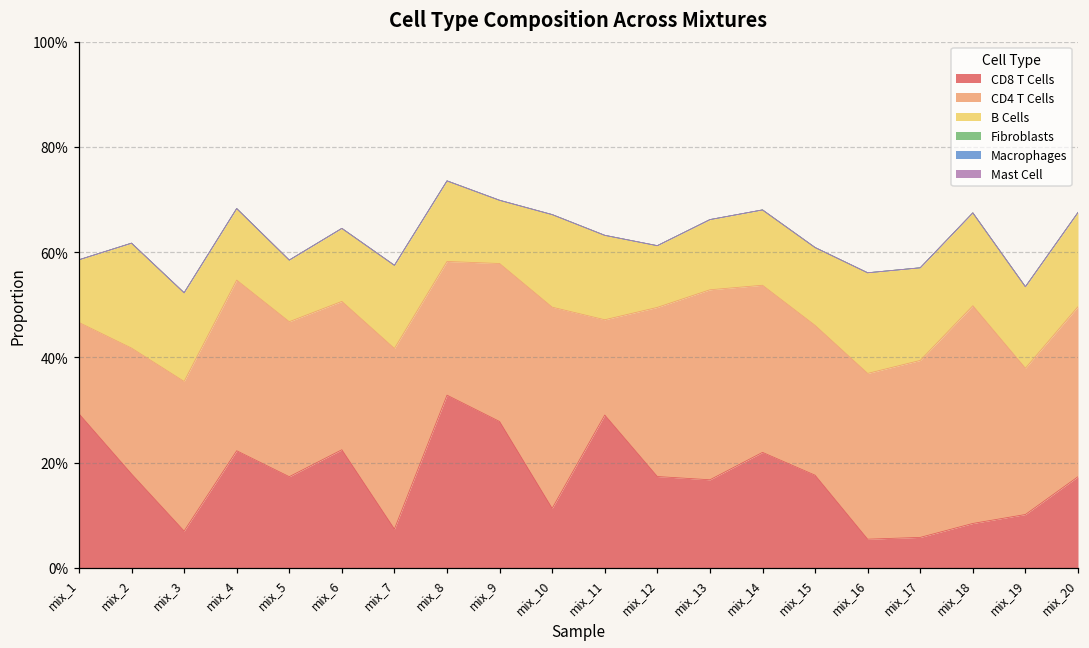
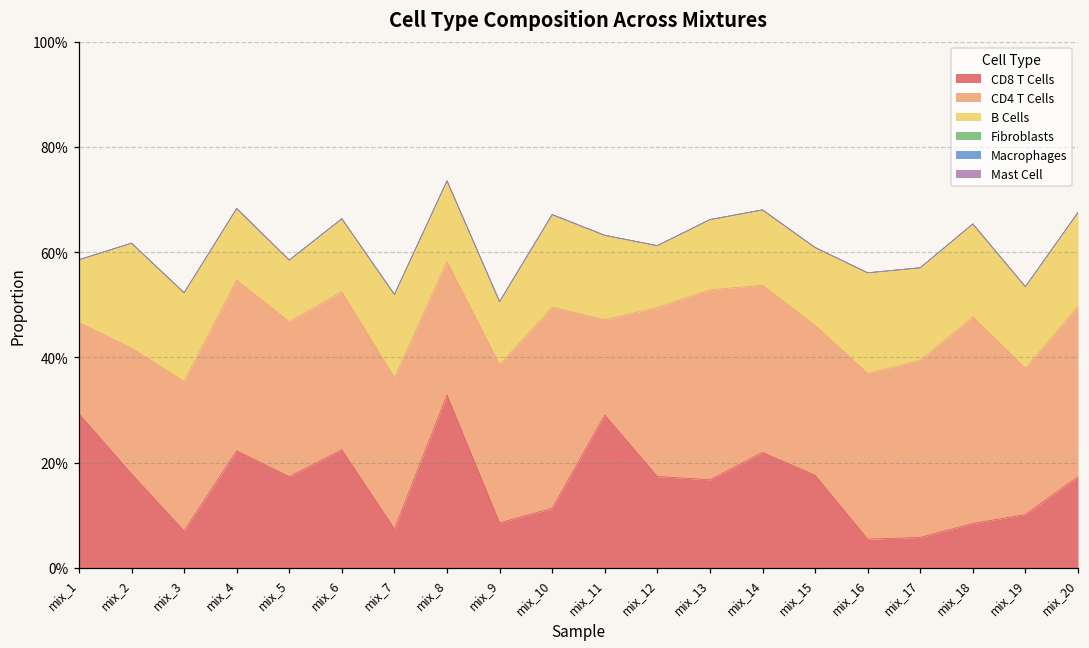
CD4 T Cells, mix_6: 28% -> 30%
CD4 T Cells, mix_7: 34% -> 29%
CD8 T Cells, mix_9: 28% -> 9%
CD4 T Cells, mix_18: 41% -> 39%
